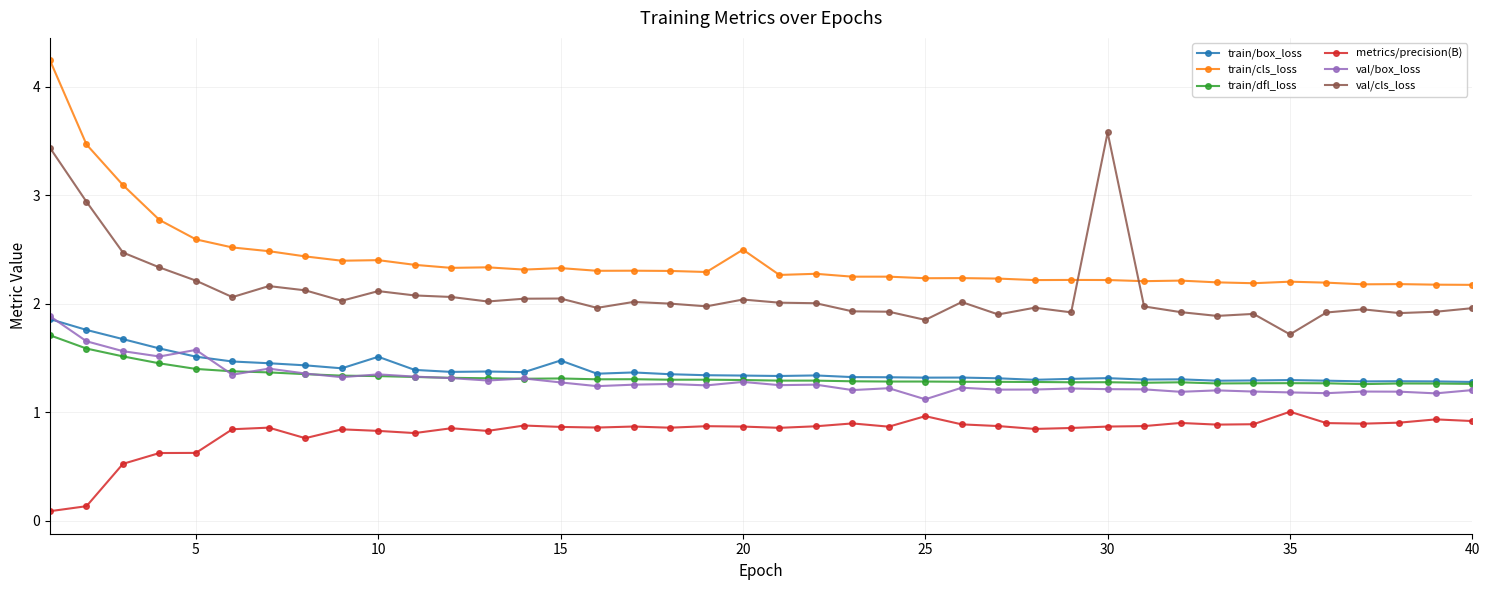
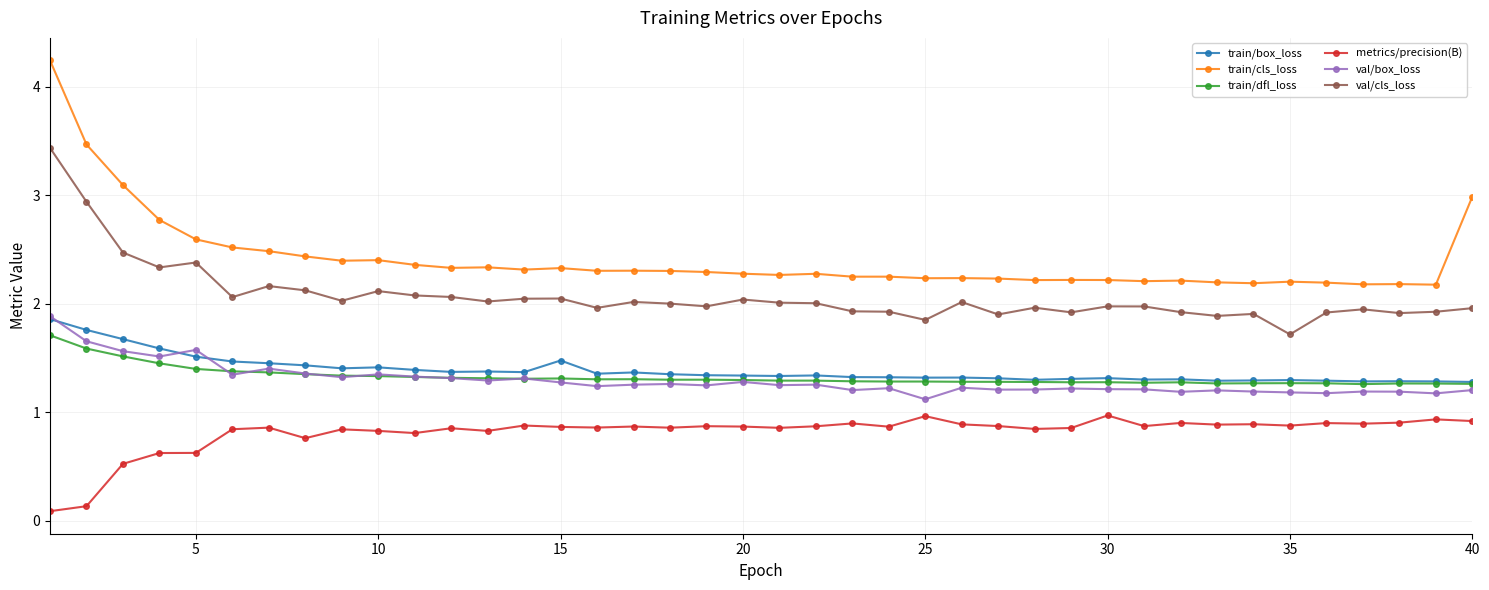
val/cls_loss, 5: 2.21 -> 2.38
train/box_loss, 10: 1.51 -> 1.42
train/cls_loss, 20: 2.50 -> 2.28
metrics/precision(B), 30: 0.87 -> 0.97
val/cls_loss, 30: 3.58 -> 1.98
metrics/precision(B), 35: 1.01 -> 0.88
train/cls_loss, 40: 2.18 -> 2.99
